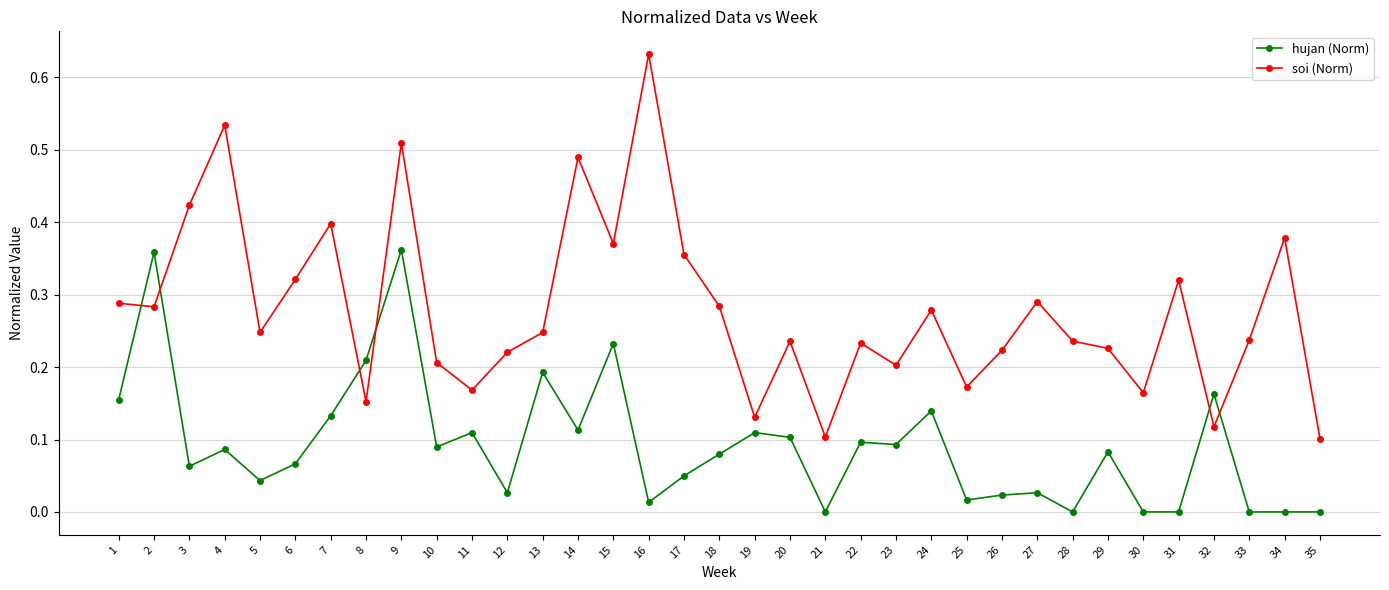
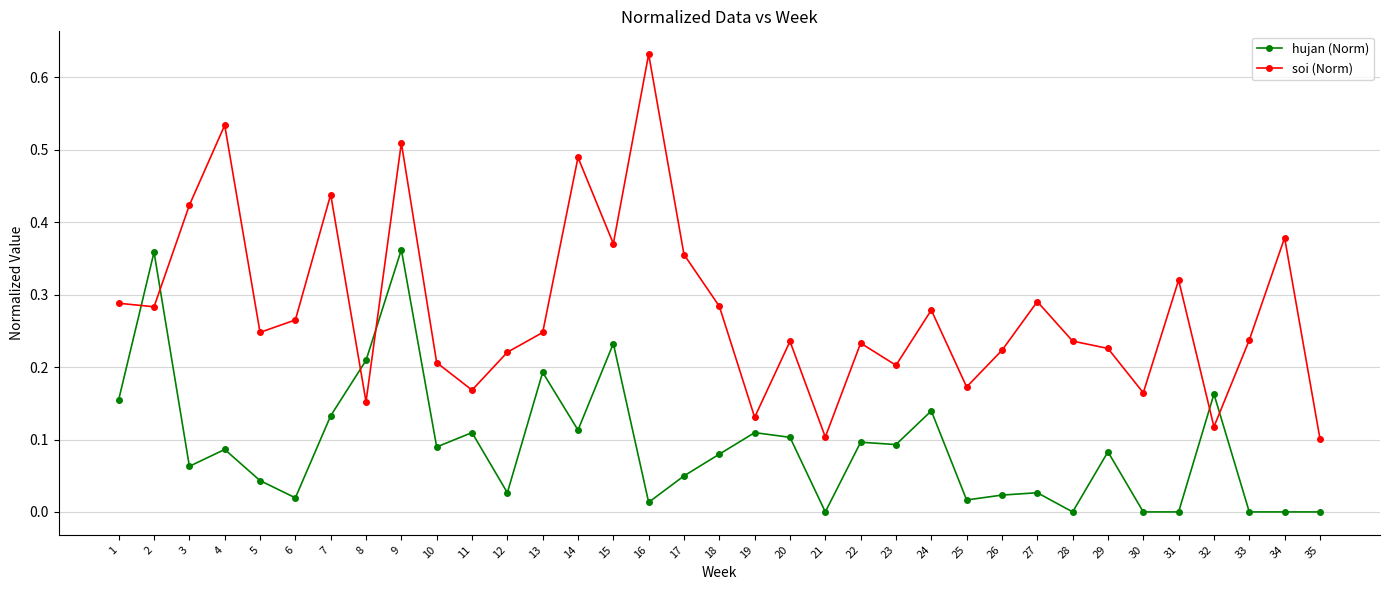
hujan (Norm), 6: 0.07 -> 0.02
soi (Norm), 6: 0.32 -> 0.27
soi (Norm), 7: 0.40 -> 0.44
